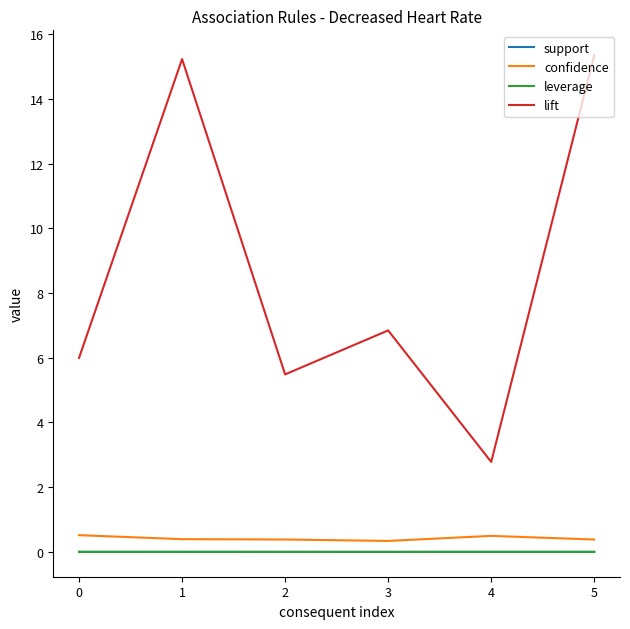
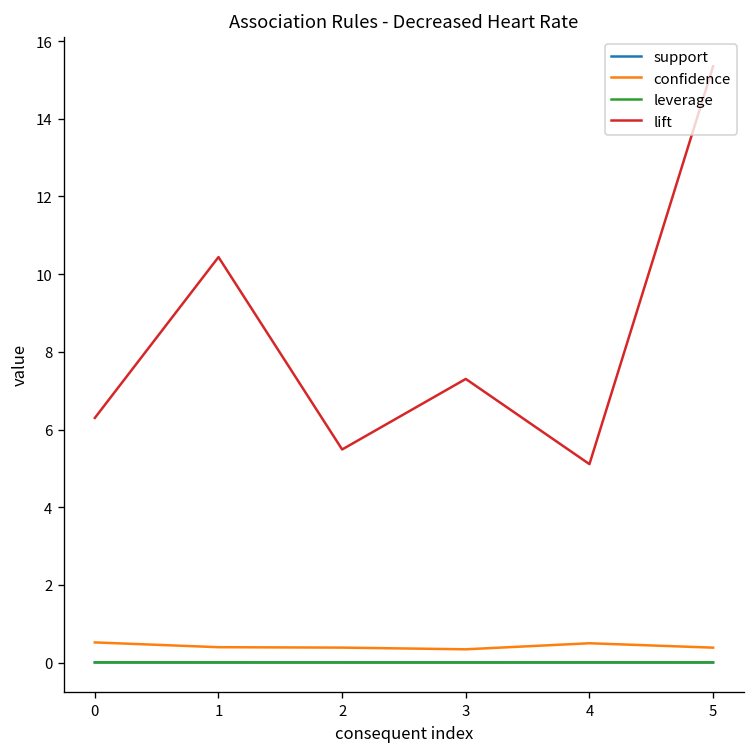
lift, 0: 6.0 -> 6.3
lift, 1: 15.2 -> 10.4
lift, 3: 6.8 -> 7.3
lift, 4: 2.8 -> 5.1
